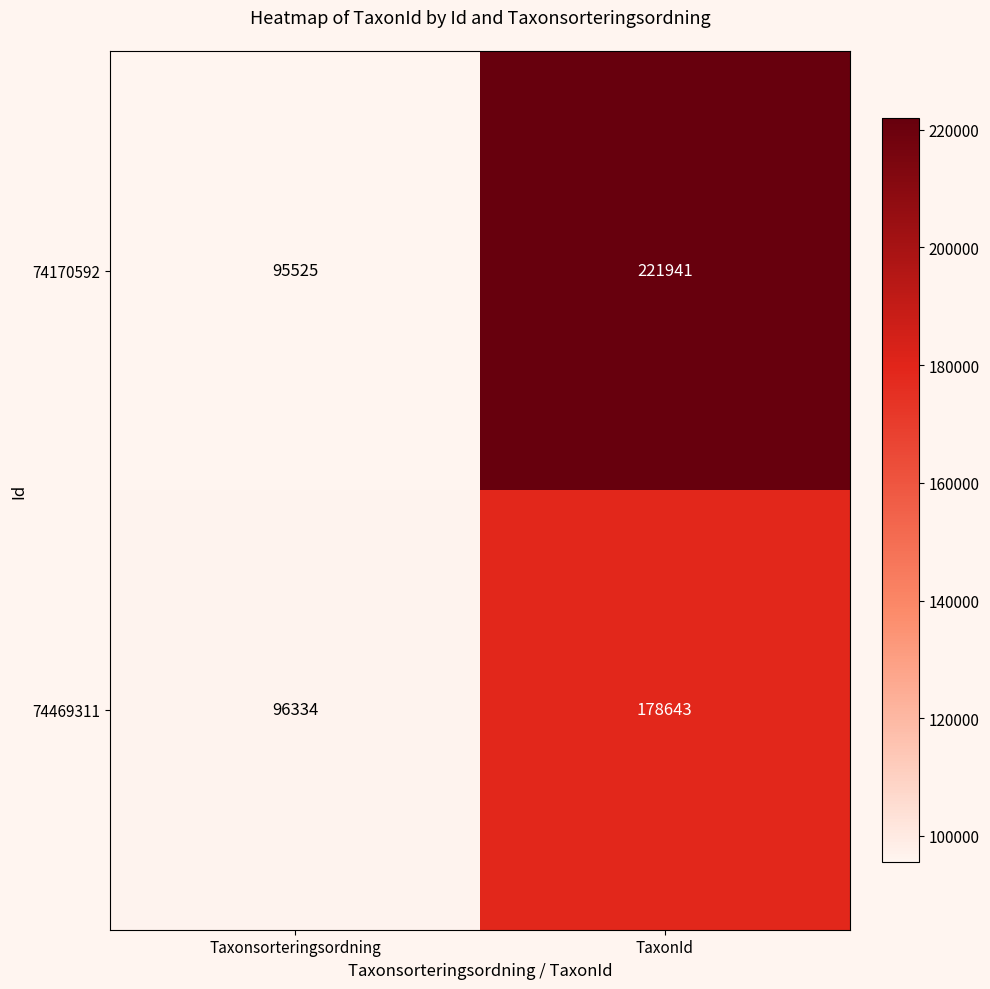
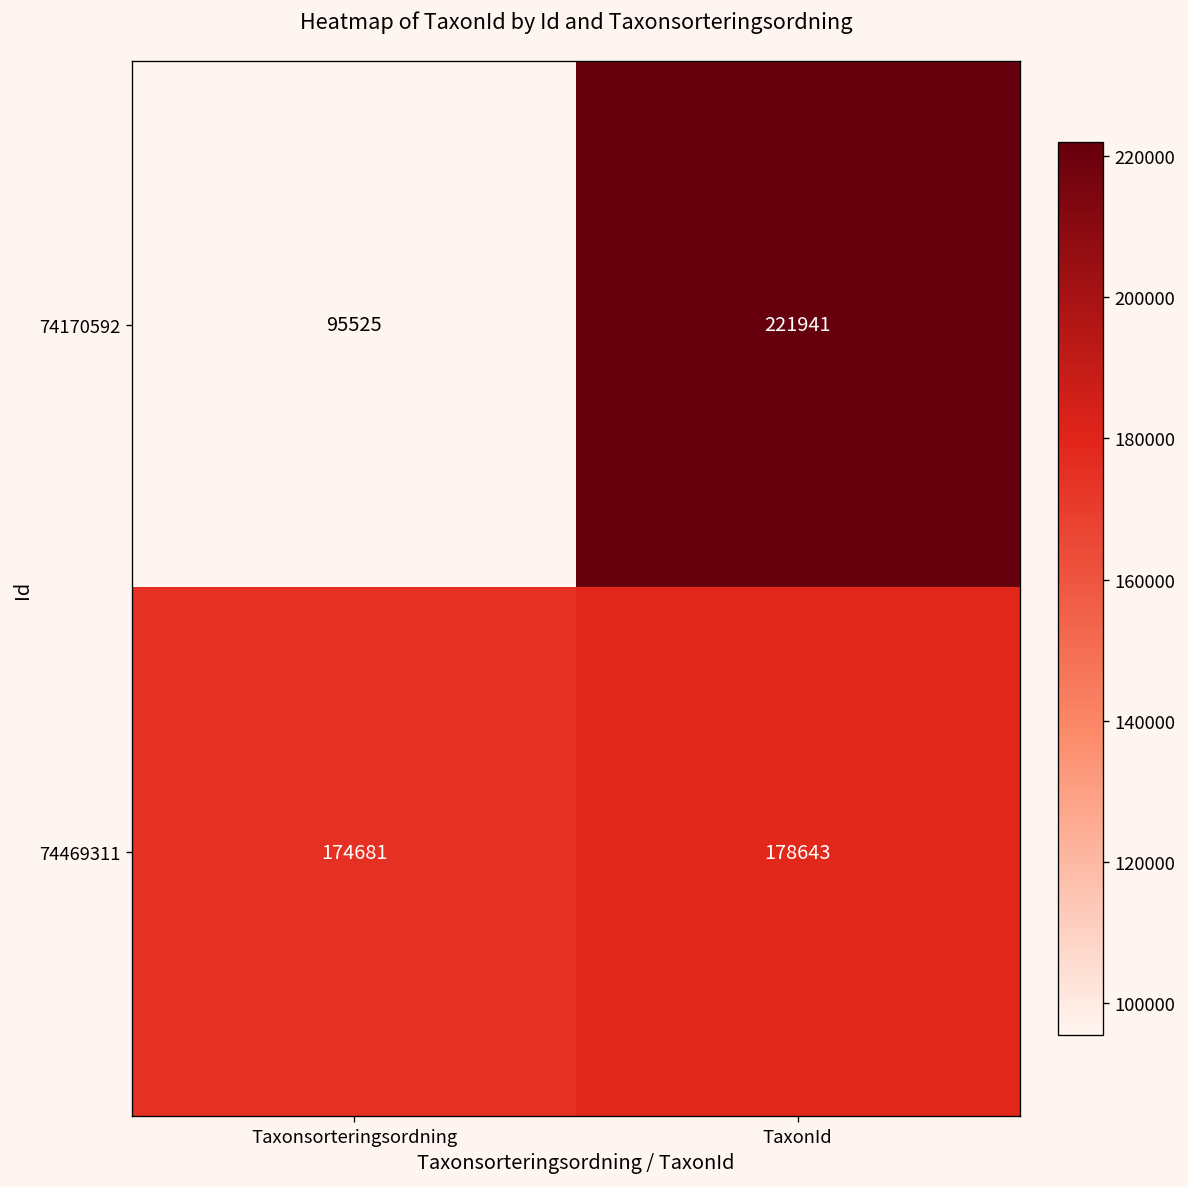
74469311, Taxonsorteringsordning: 96334 -> 174681
